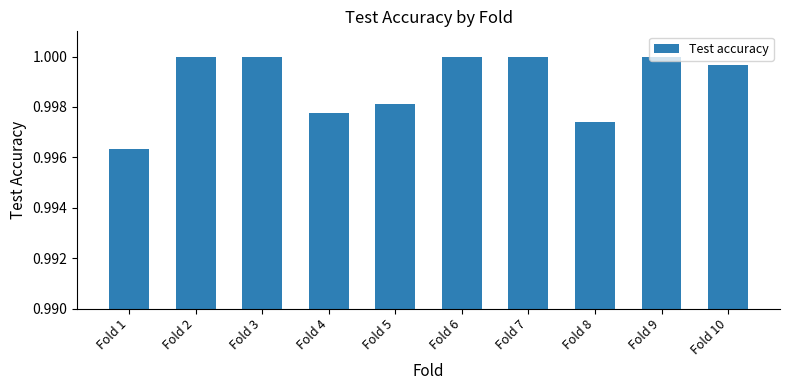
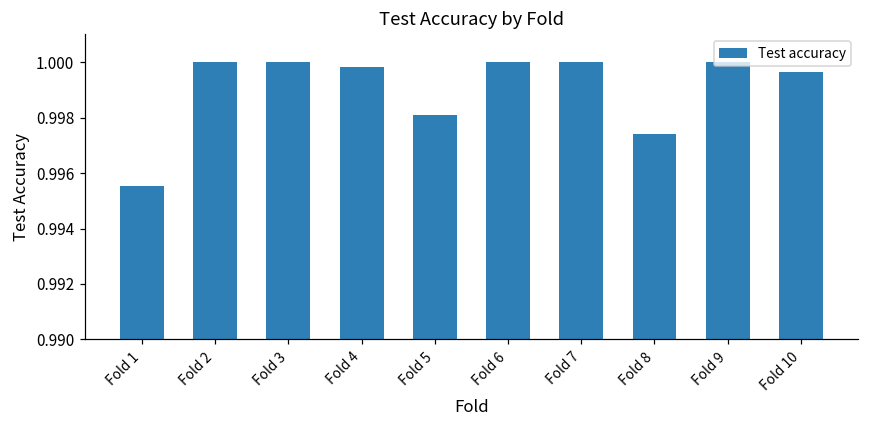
Fold 1: 0.9963 -> 0.9955
Fold 4: 0.9978 -> 0.9998
